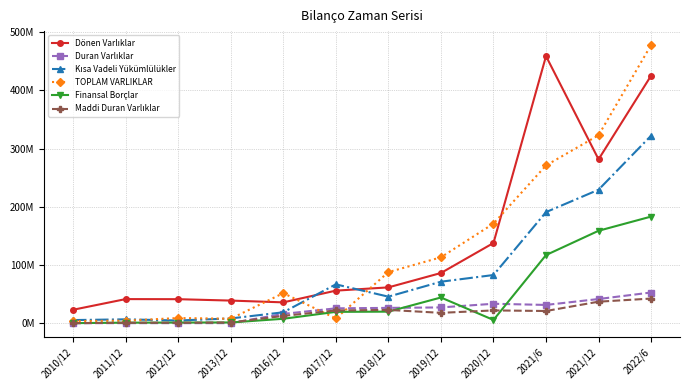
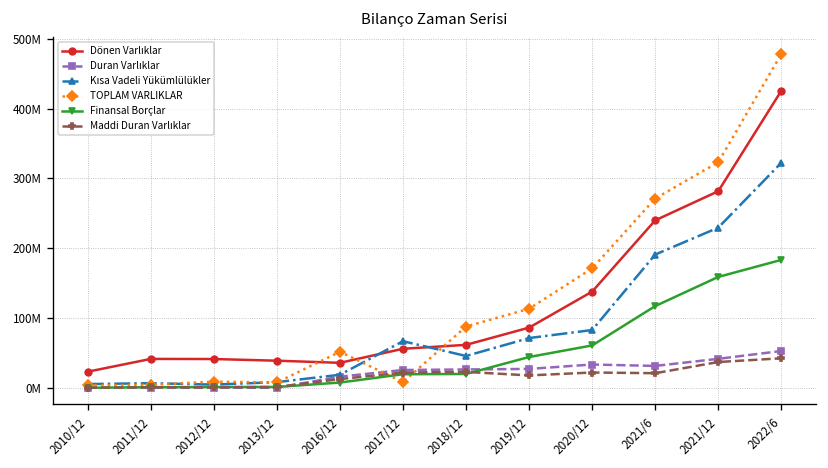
Finansal Borçlar, 2020/12: 10000000 -> 60000000
Dönen Varlıklar, 2021/6: 460000000 -> 240000000
